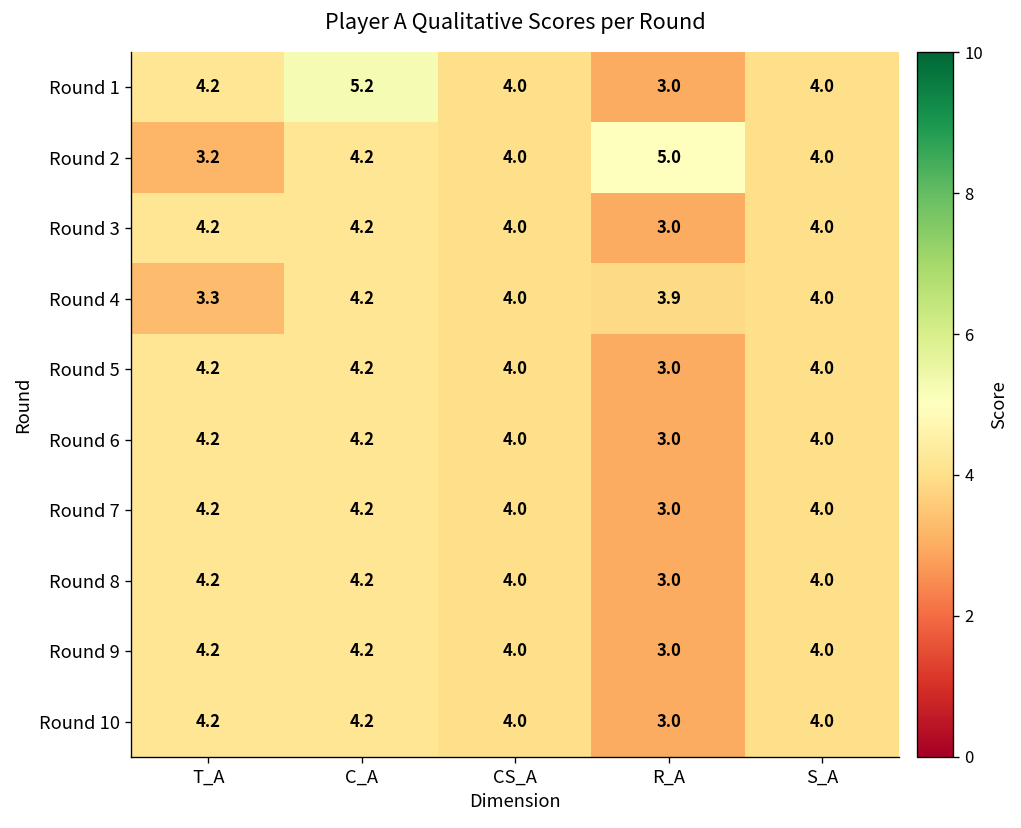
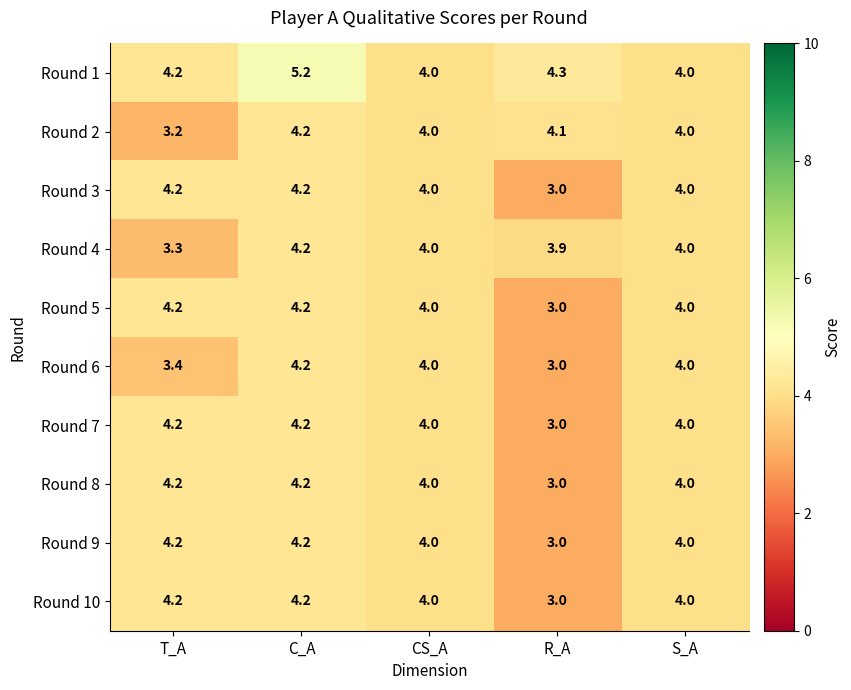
Round 1, R_A: 3.0 -> 4.3
Round 2, R_A: 5.0 -> 4.1
Round 6, T_A: 4.2 -> 3.4
